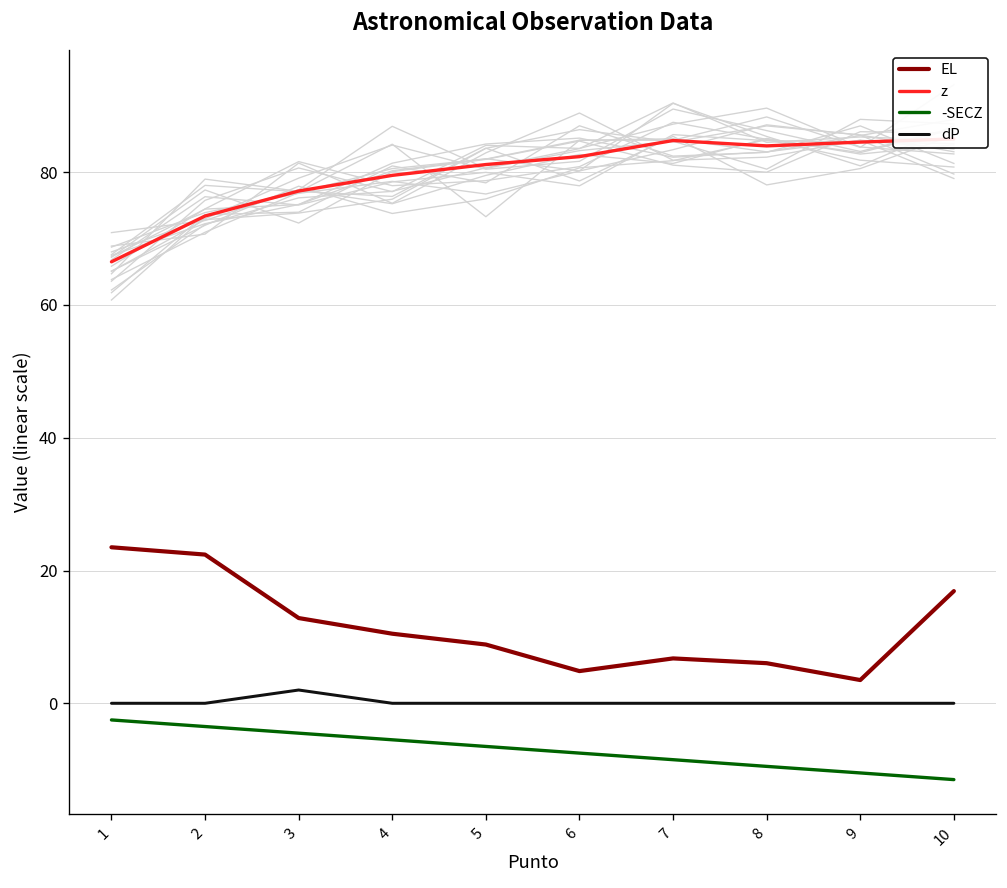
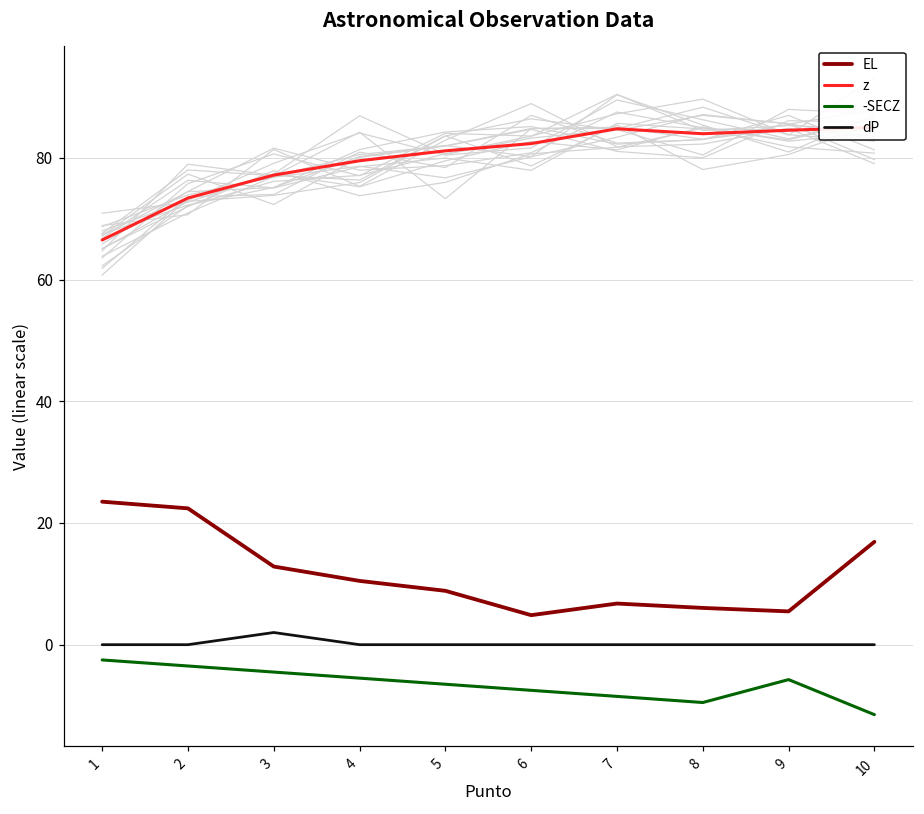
EL, 9: 4 -> 5
-SECZ, 9: -10 -> -6
